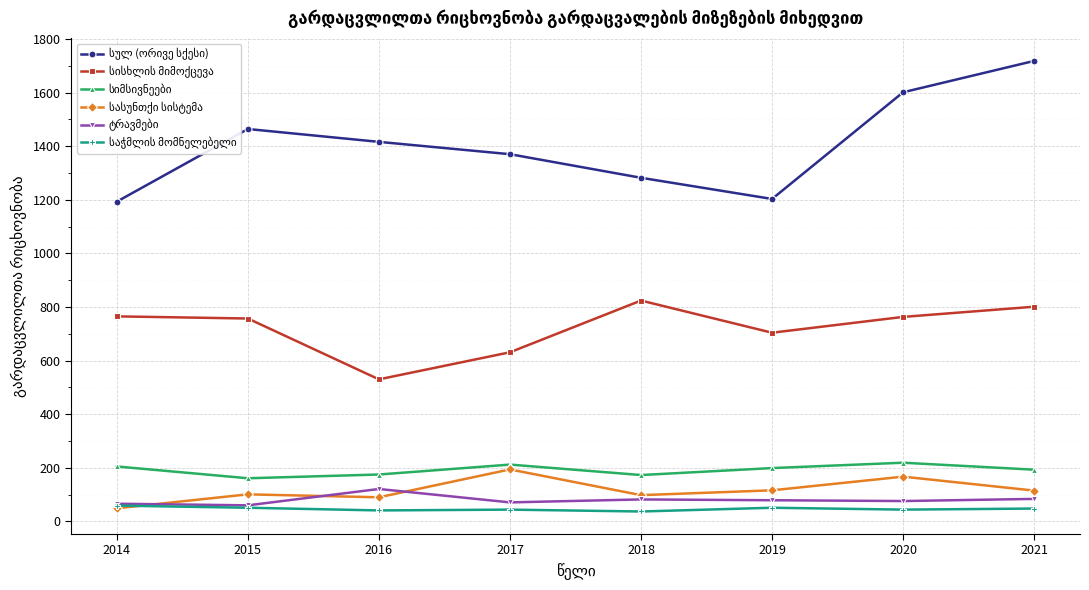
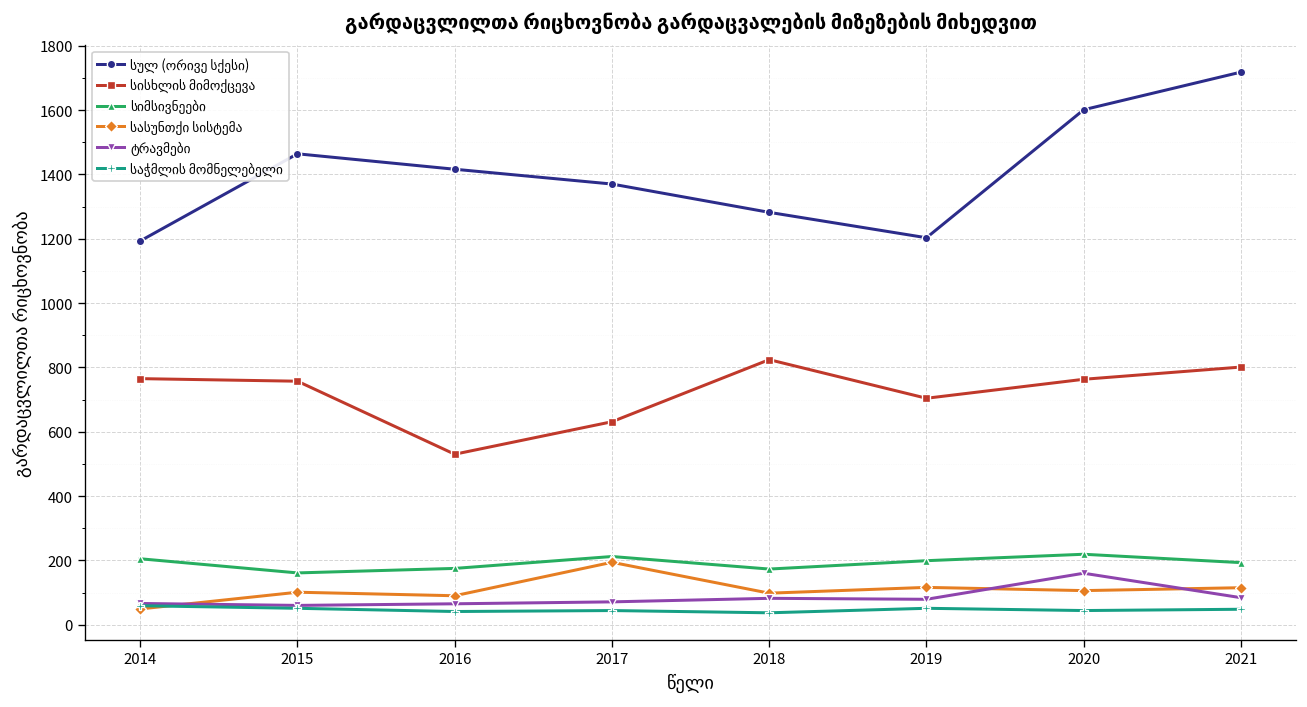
ტრავმები, 2016: 120 -> 70
სასუნთქი სისტემა, 2020: 170 -> 110
ტრავმები, 2020: 80 -> 160
